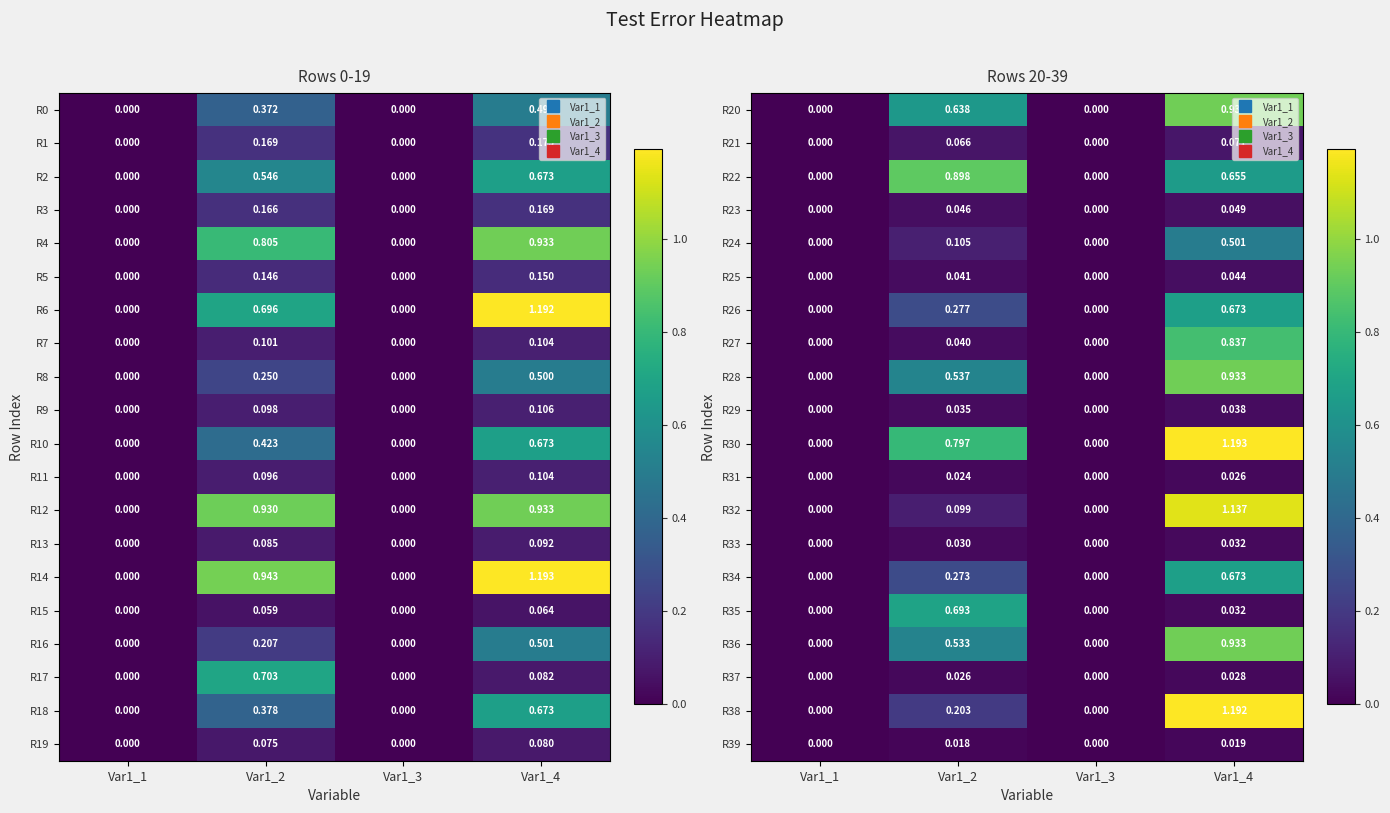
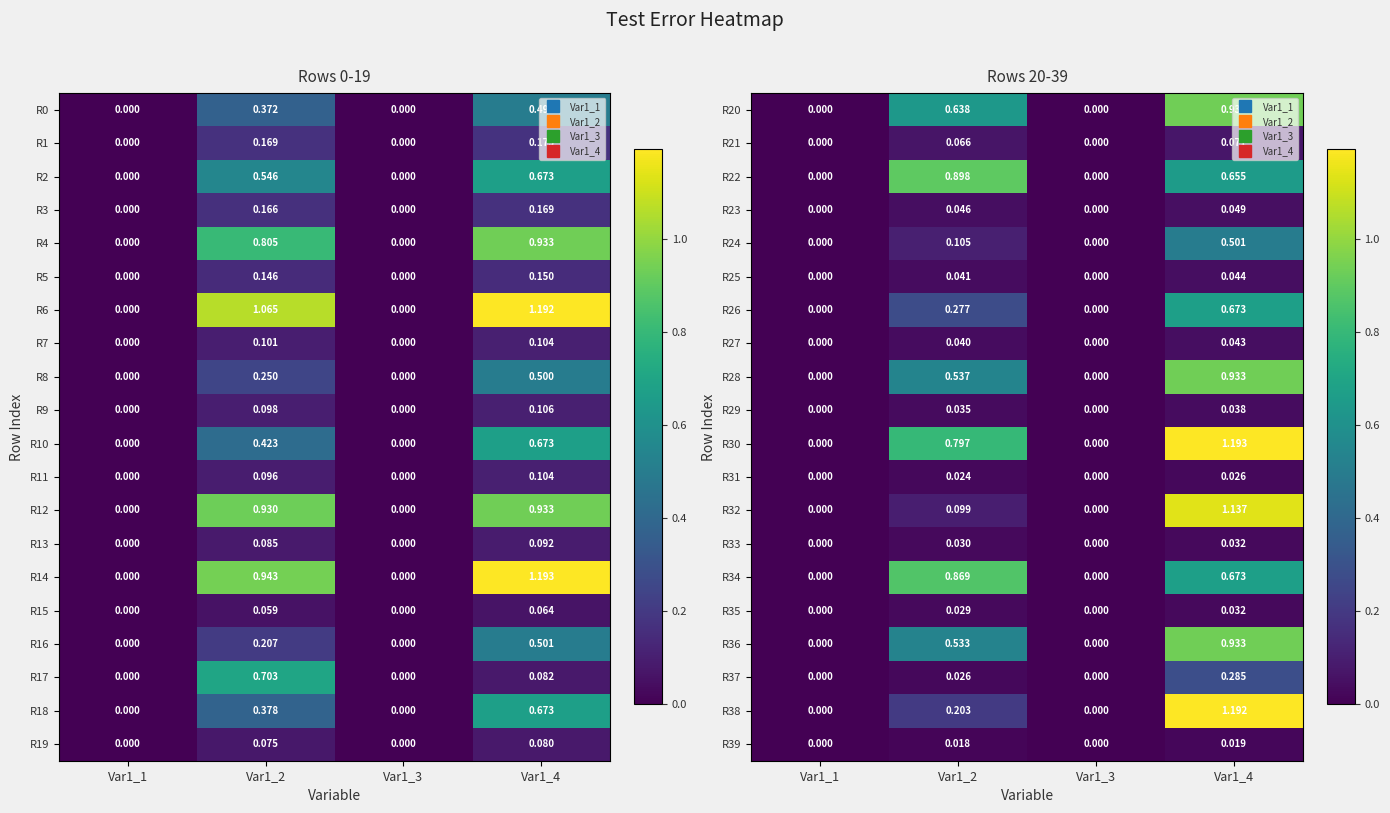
Rows 0-19, R6, Var1_2: 0.696 -> 1.065
Rows 20-39, R27, Var1_4: 0.837 -> 0.043
Rows 20-39, R34, Var1_2: 0.273 -> 0.869
Rows 20-39, R35, Var1_2: 0.693 -> 0.029
Rows 20-39, R37, Var1_4: 0.028 -> 0.285
